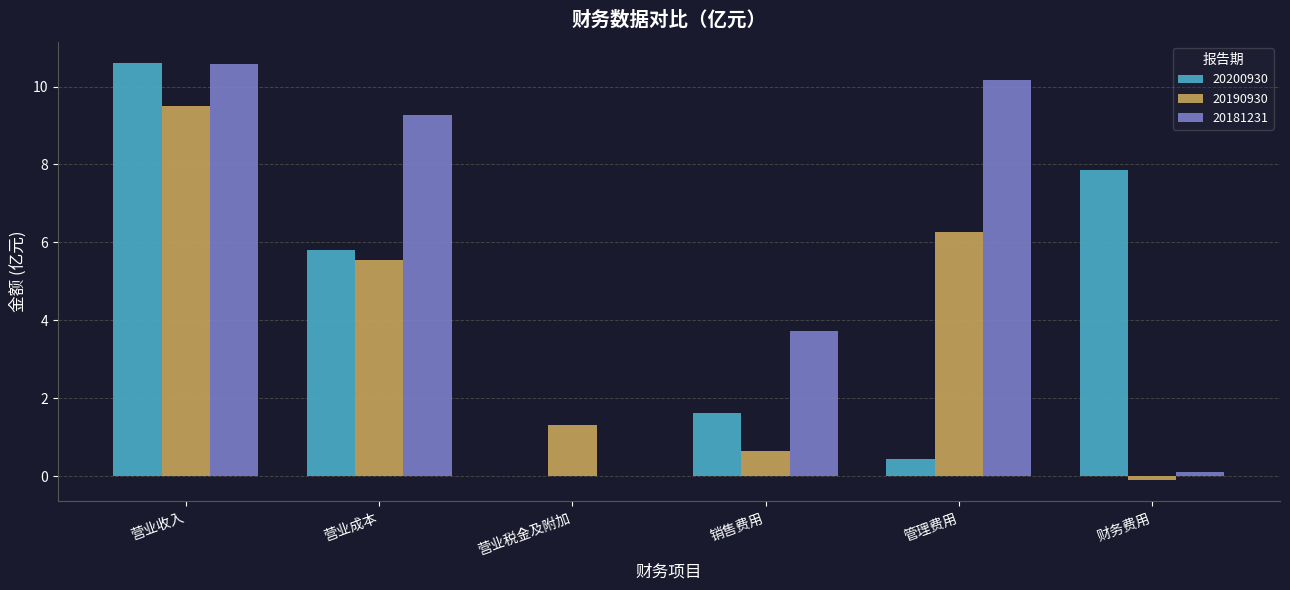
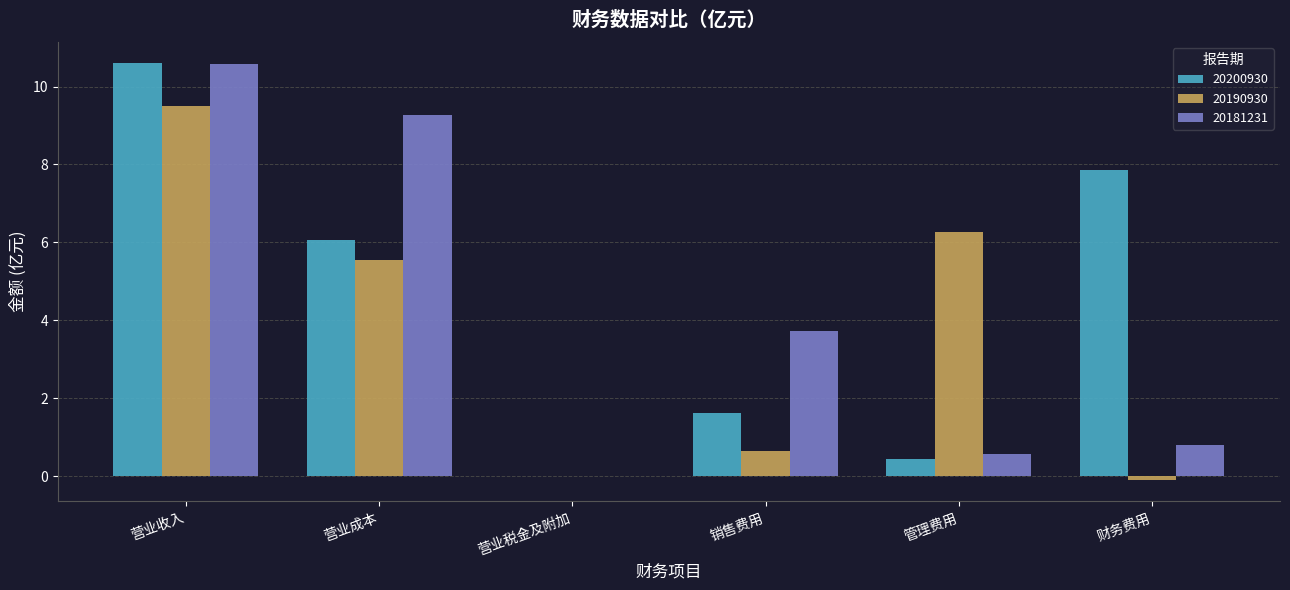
20200930, 营业成本: 5.8 -> 6.1
20190930, 营业税金及附加: 1.3 -> 0.0
20181231, 管理费用: 10.2 -> 0.6
20181231, 财务费用: 0.1 -> 0.8
